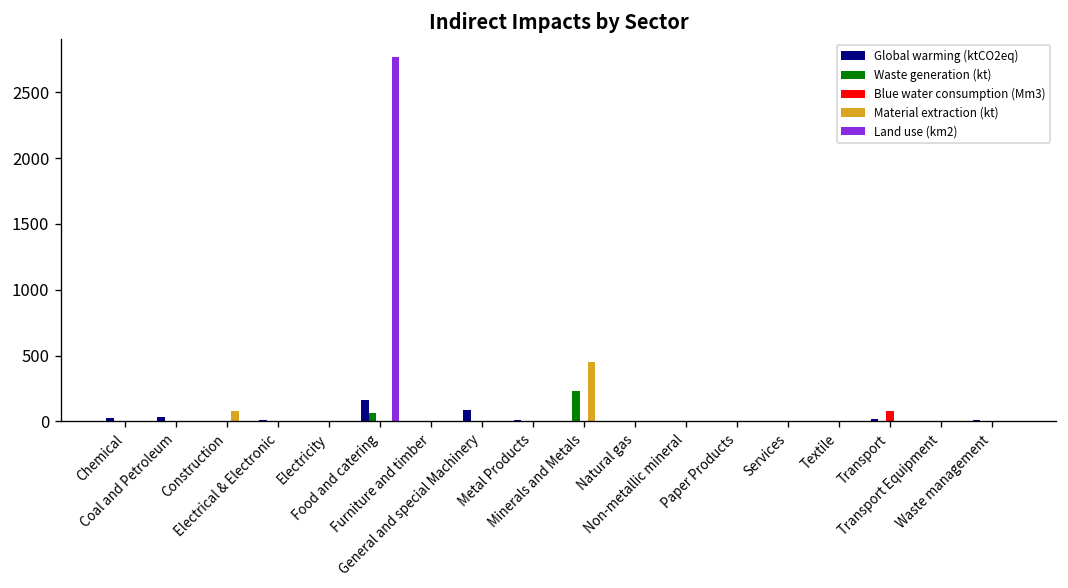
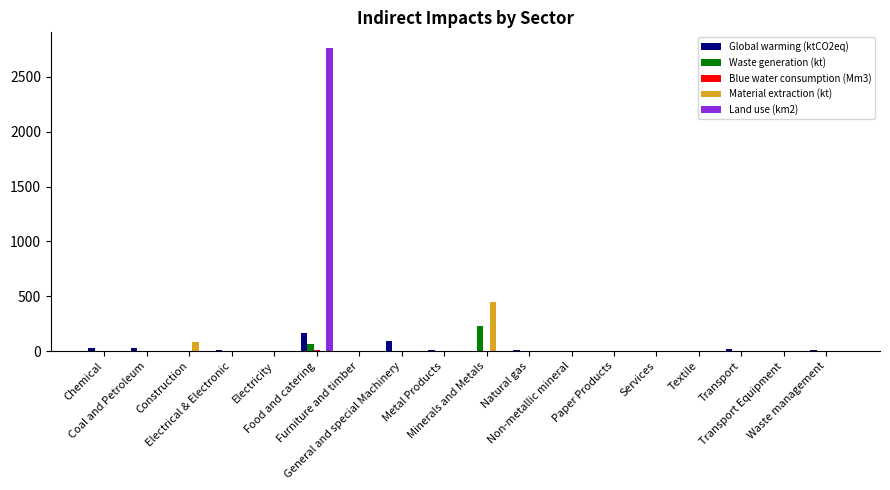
Blue water consumption (Mm3), Transport: 80 -> 0
